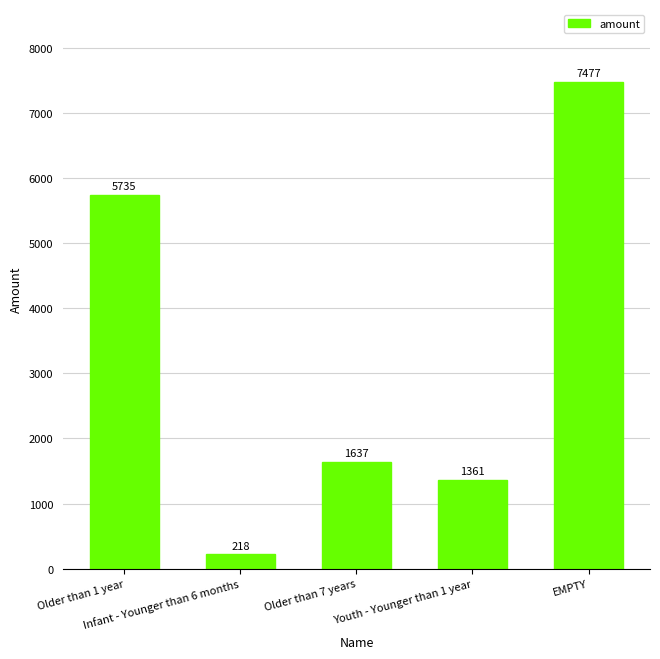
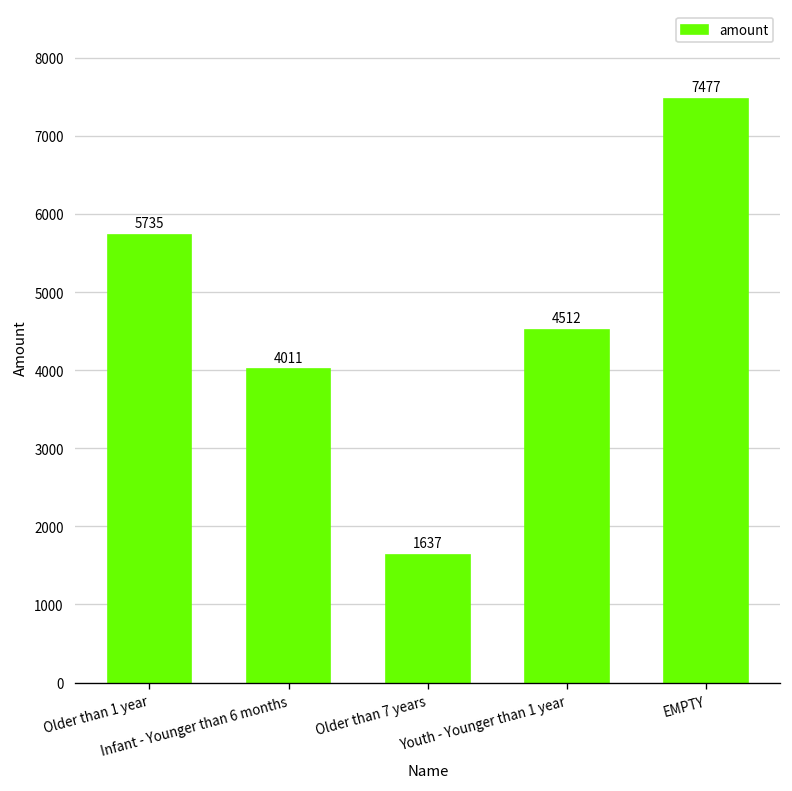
Infant - Younger than 6 months: 218 -> 4011
Youth - Younger than 1 year: 1361 -> 4512
